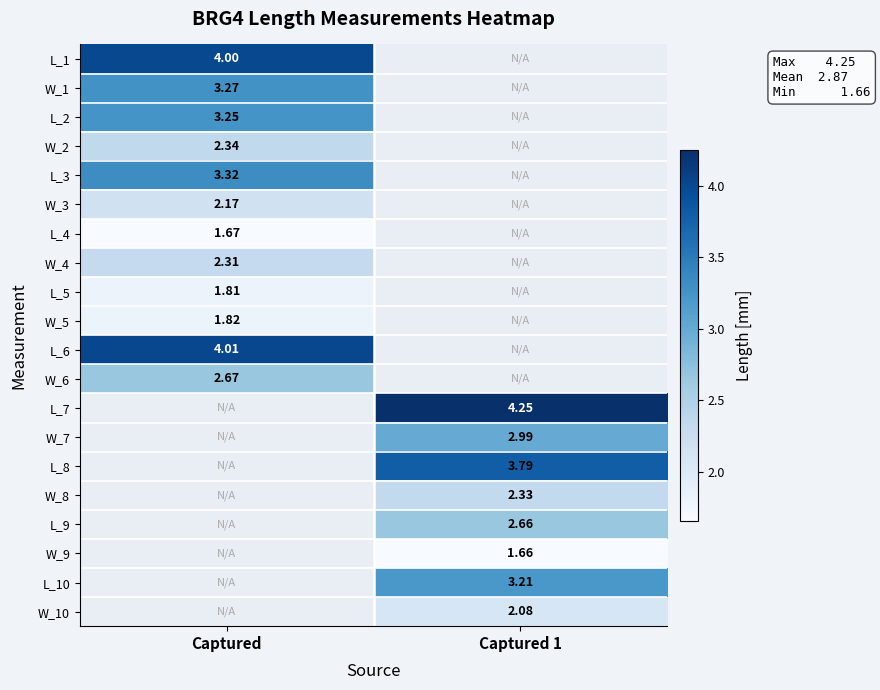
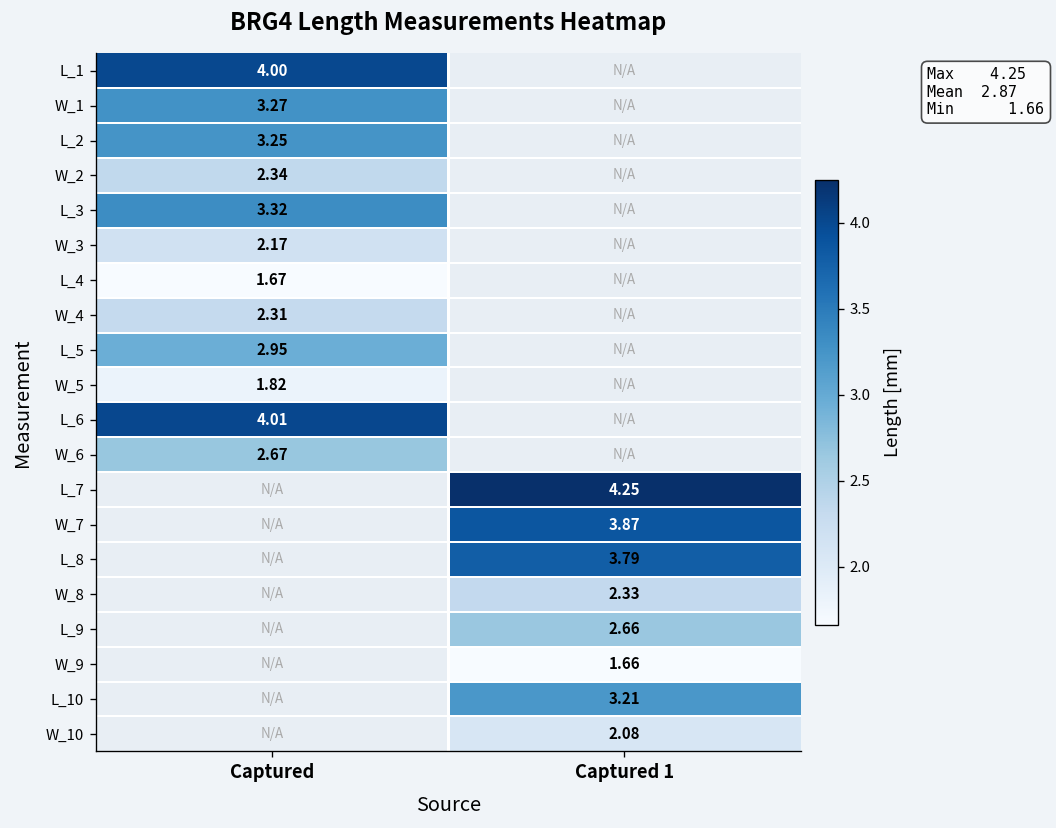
L_5, Captured: 1.81 -> 2.95
W_7, Captured 1: 2.99 -> 3.87
